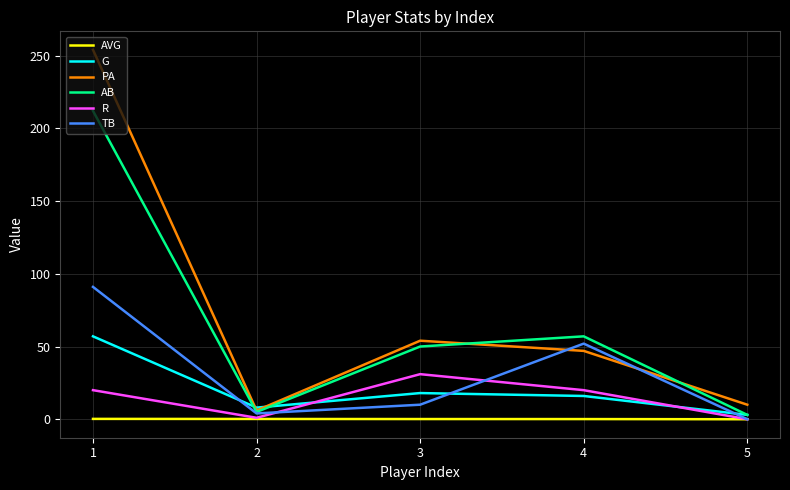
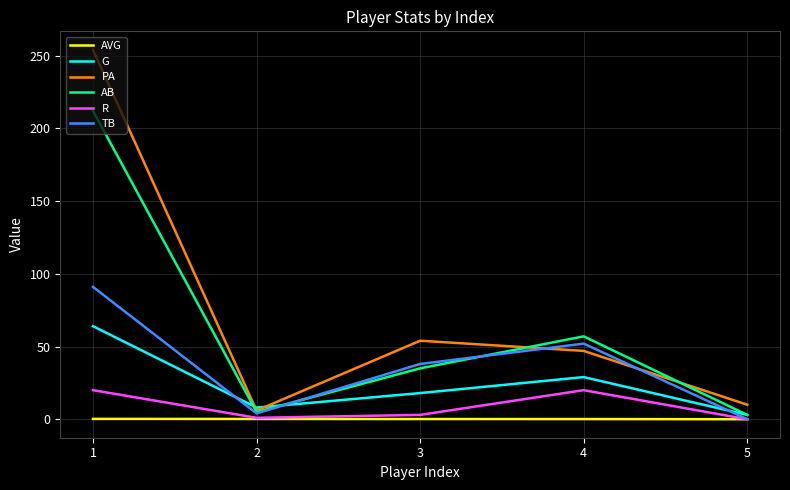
G, 1: 57 -> 64
AB, 3: 50 -> 35
R, 3: 31 -> 3
TB, 3: 10 -> 38
G, 4: 16 -> 29
